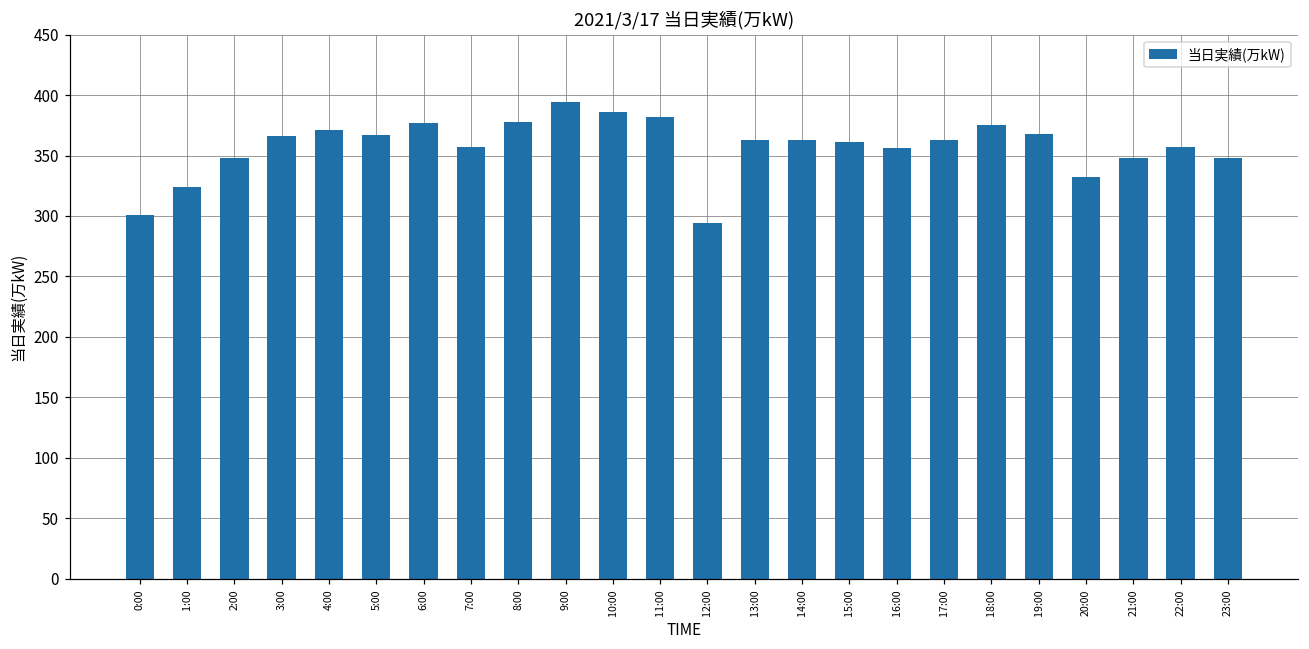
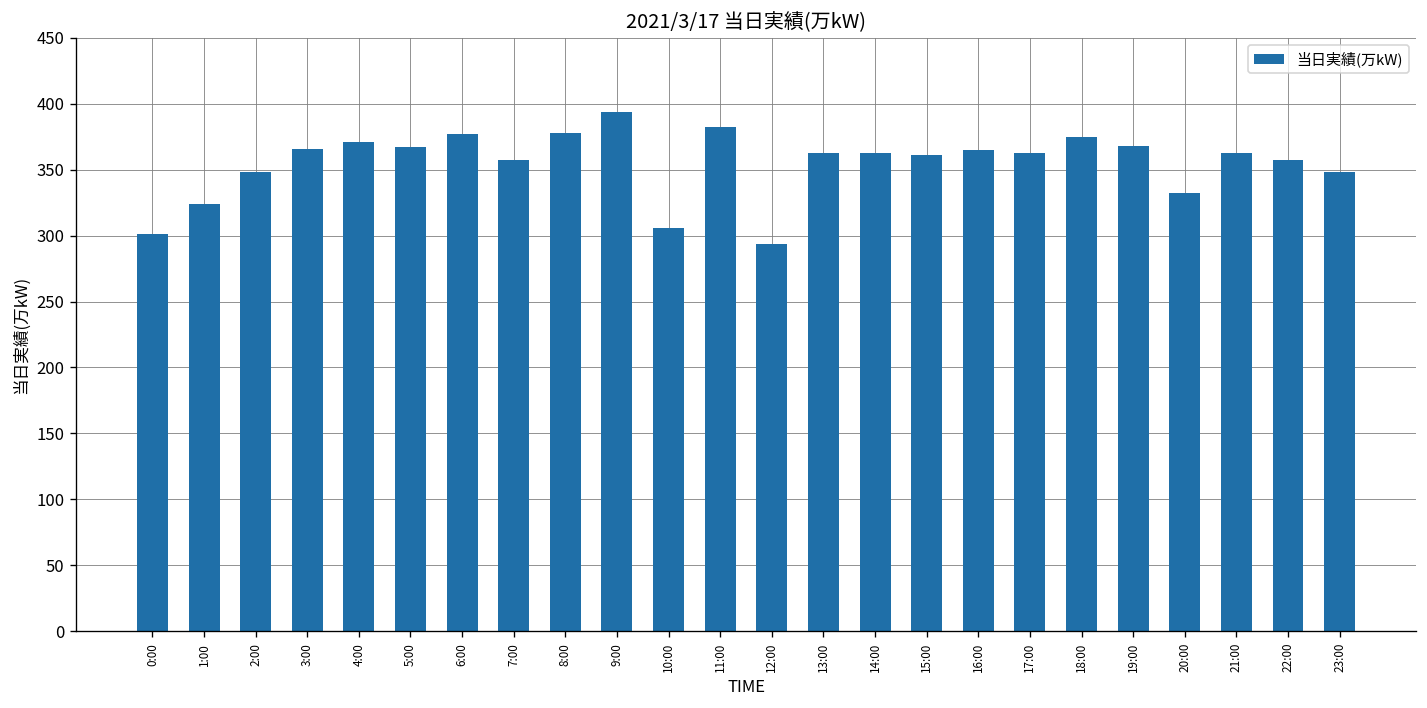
10:00: 386 -> 306
16:00: 356 -> 365
21:00: 348 -> 363
